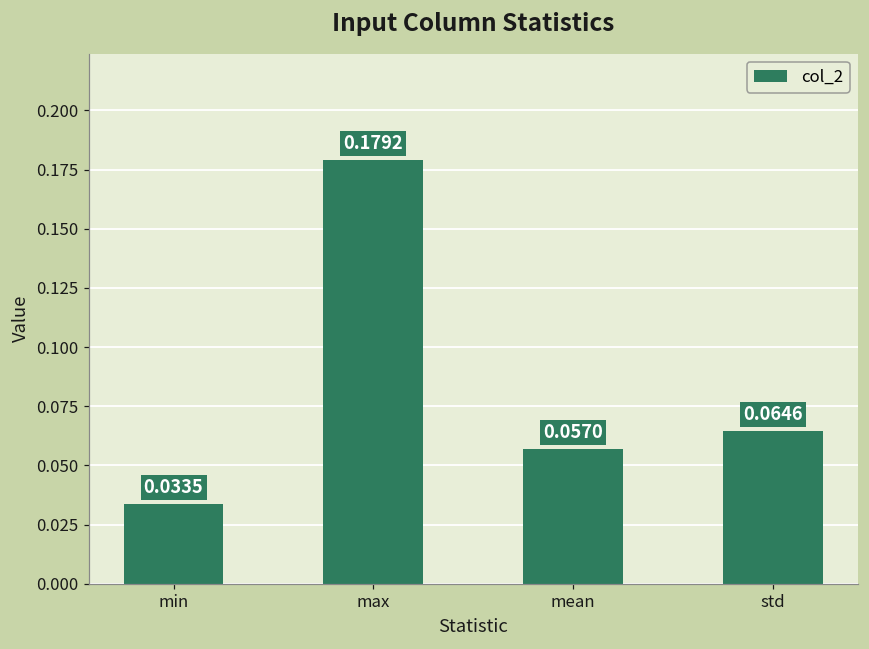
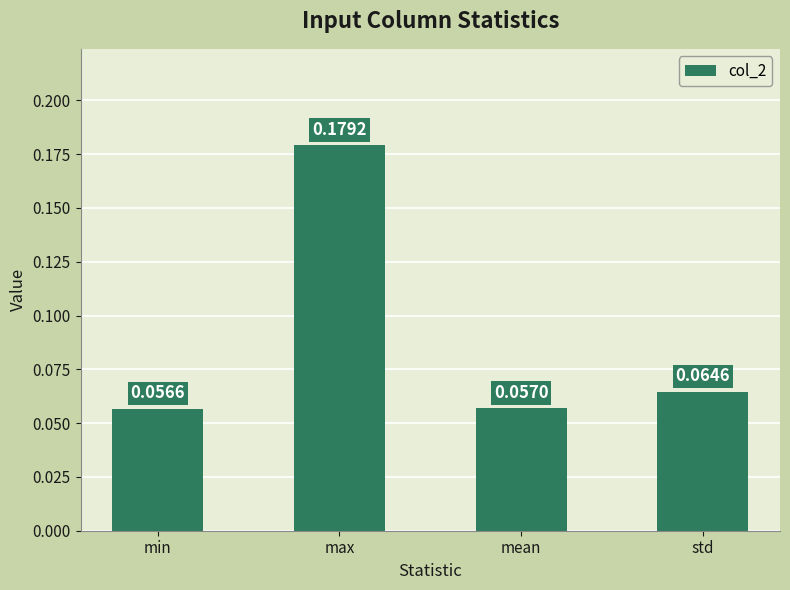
min: 0.0335 -> 0.0566
